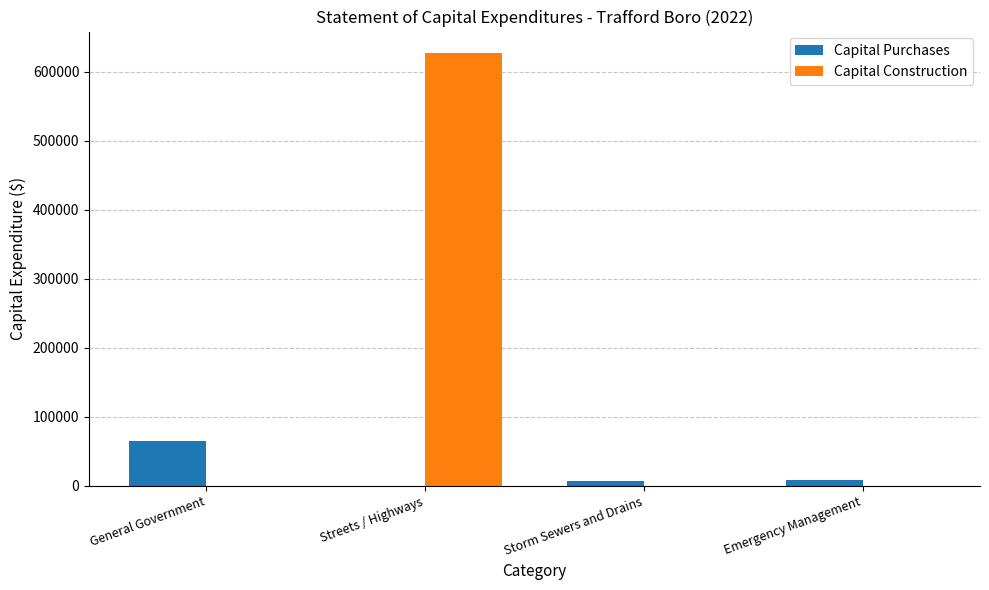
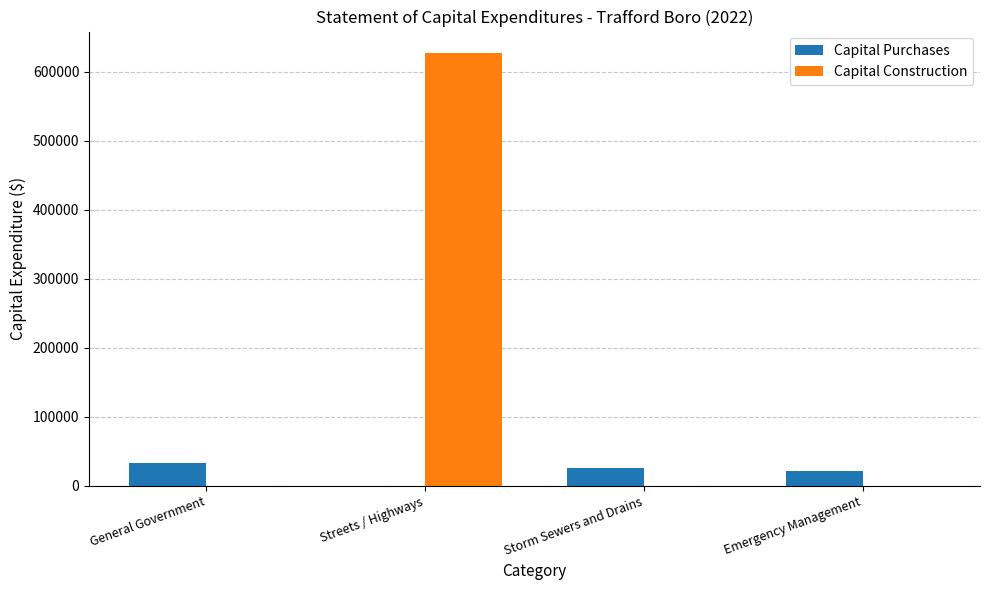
Capital Purchases, General Government: 60000 -> 30000
Capital Purchases, Storm Sewers and Drains: 10000 -> 20000
Capital Purchases, Emergency Management: 10000 -> 20000
